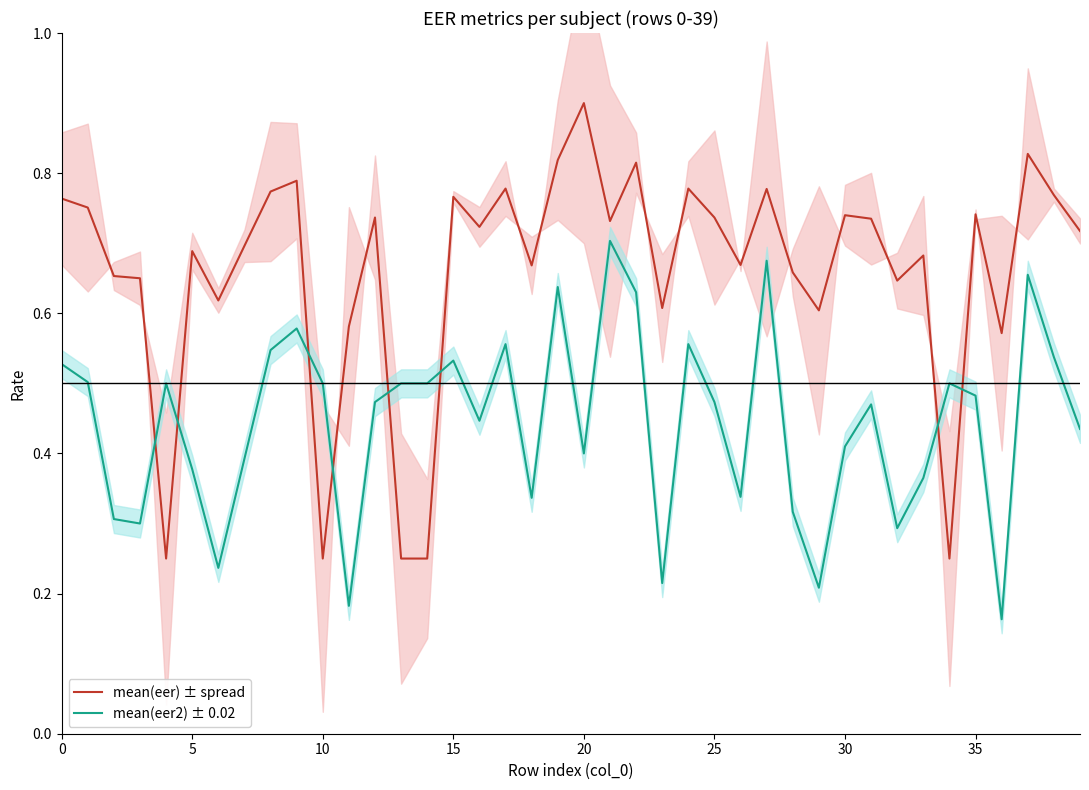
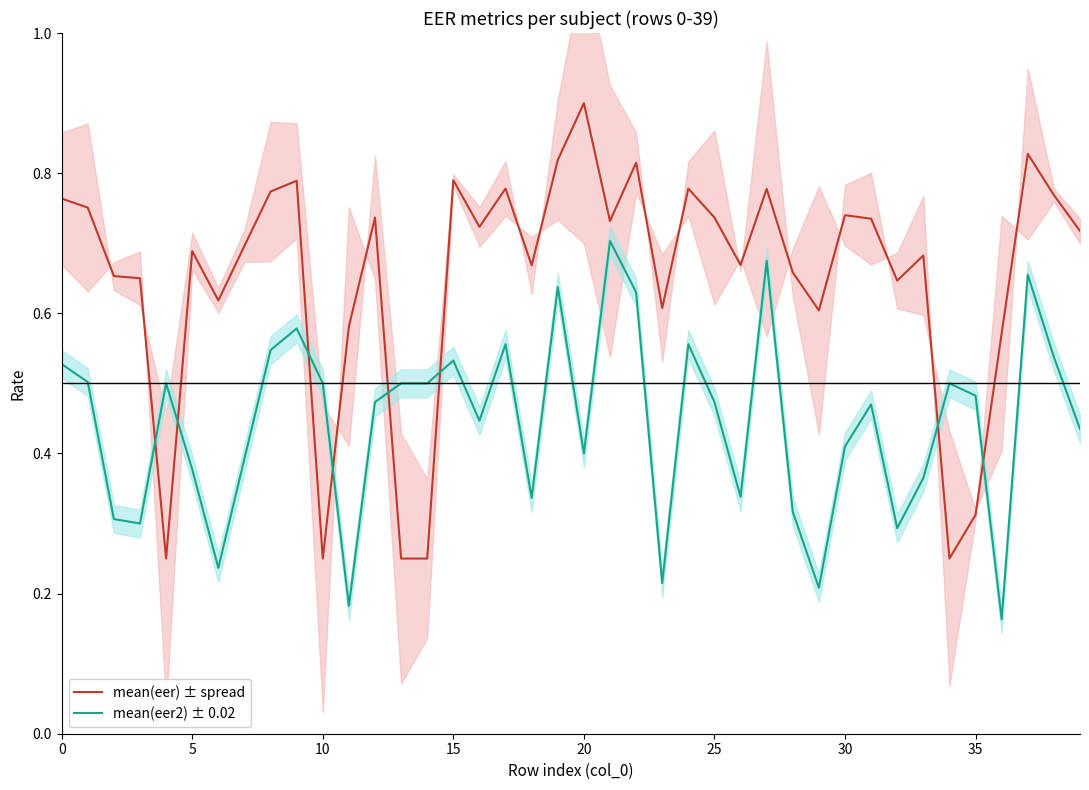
mean(eer) ± spread, 15: 0.77 -> 0.79
mean(eer) ± spread, 35: 0.74 -> 0.31
